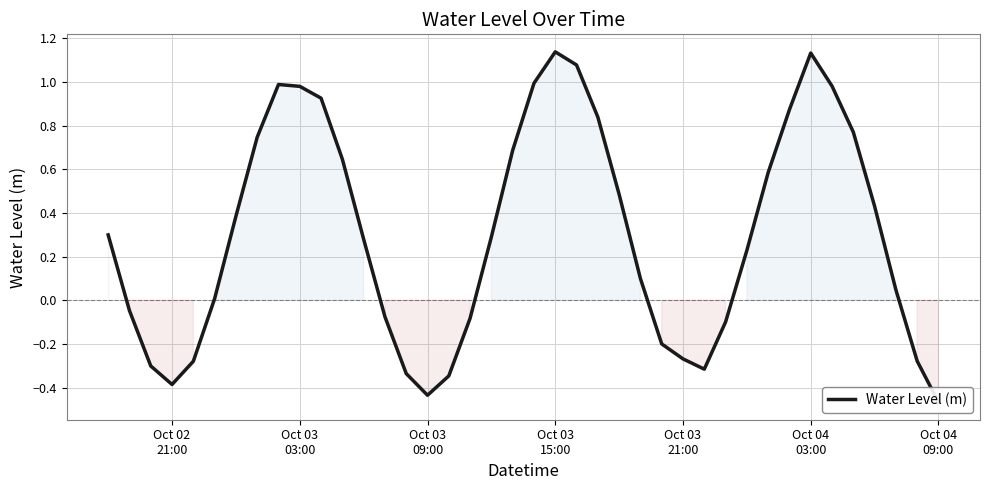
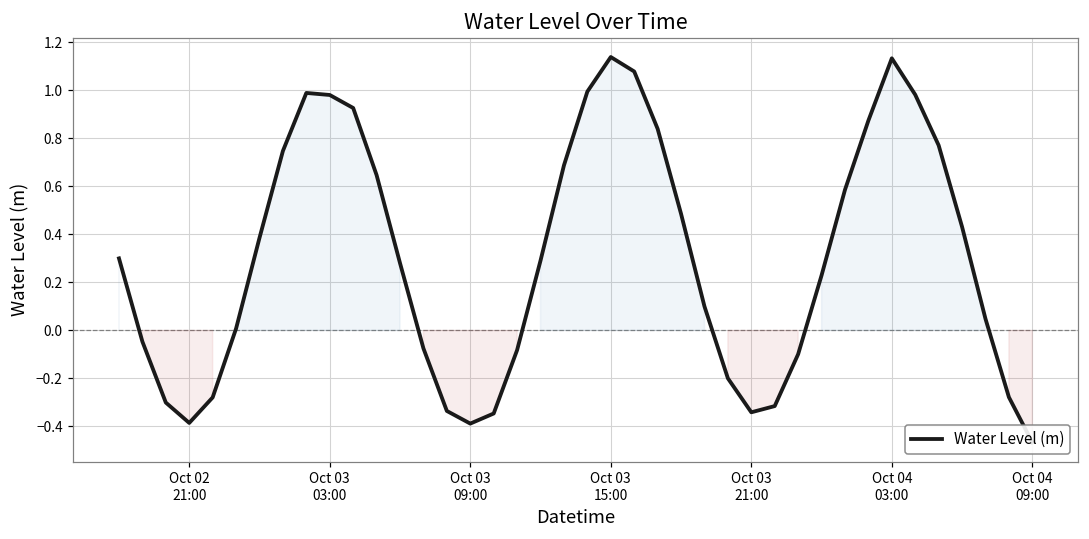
Oct 03 09:00: -0.43 -> -0.39
Oct 03 21:00: -0.27 -> -0.34
